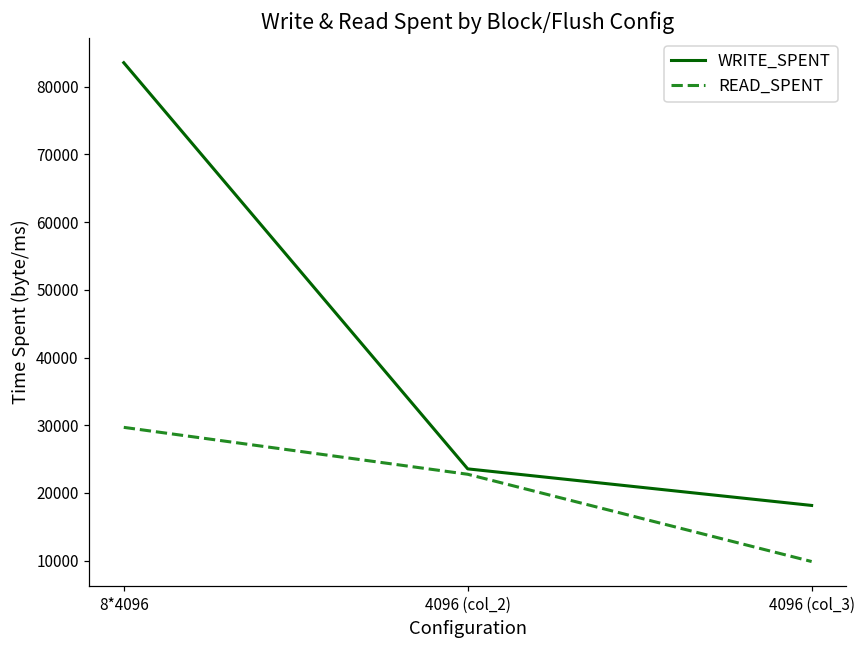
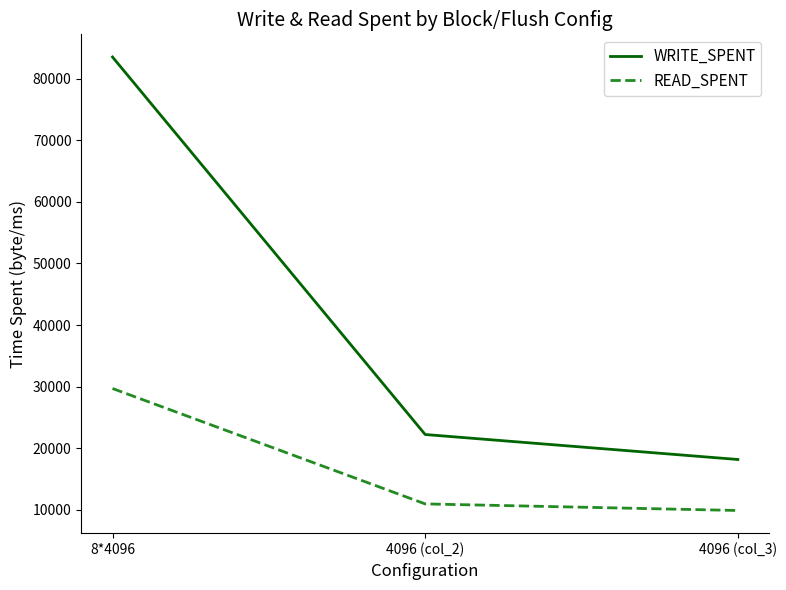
WRITE_SPENT, 4096 (col_2): 24000 -> 22000
READ_SPENT, 4096 (col_2): 23000 -> 11000
